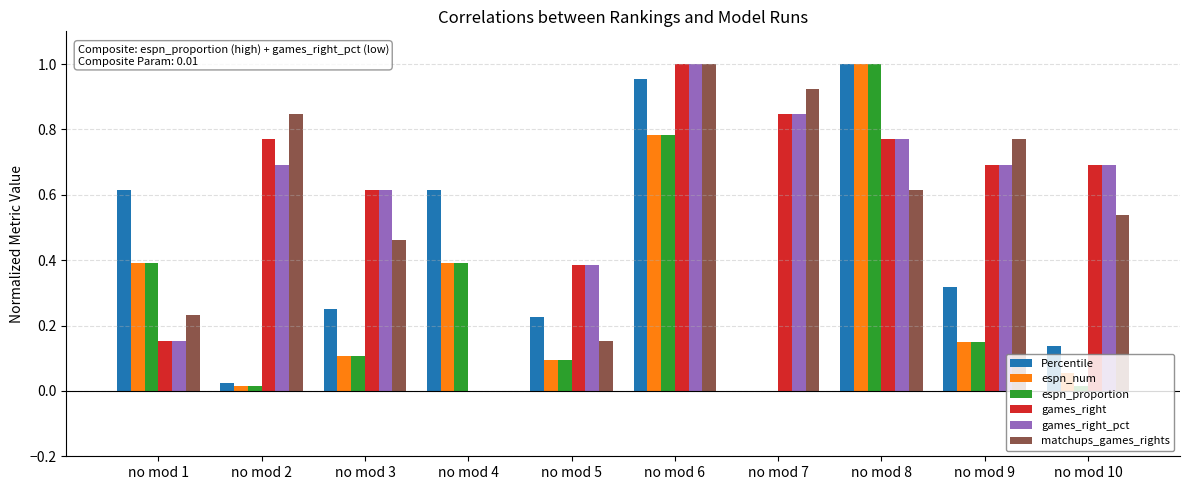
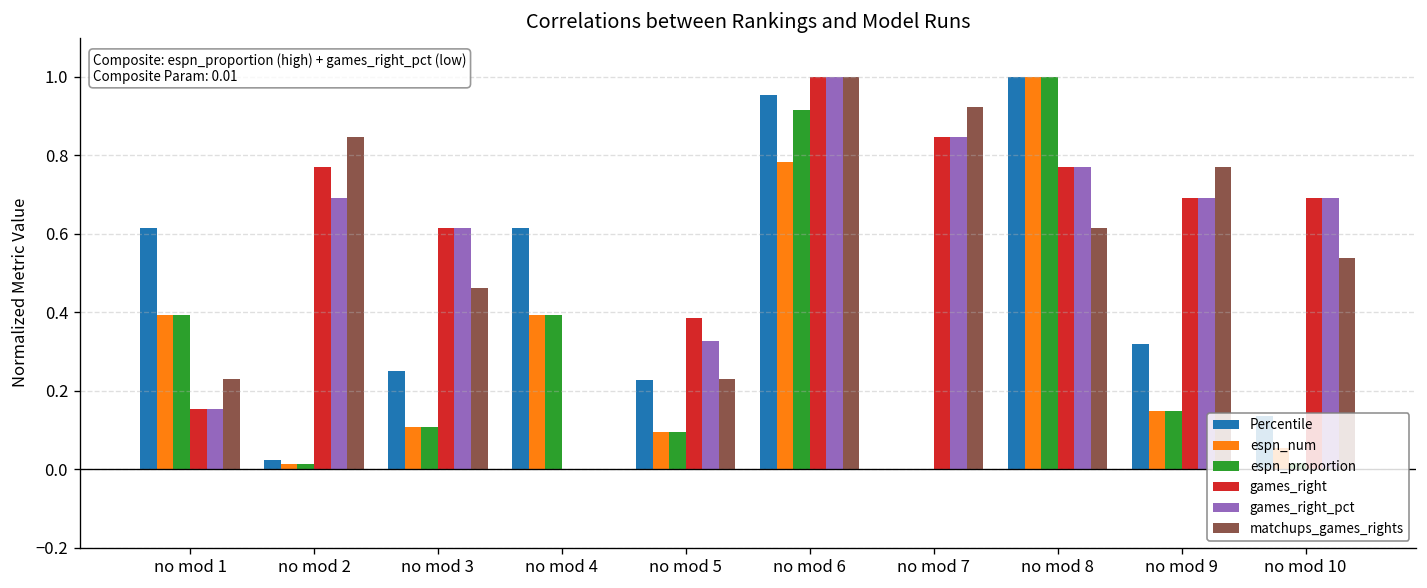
games_right_pct, no mod 5: 0.38 -> 0.33
matchups_games_rights, no mod 5: 0.15 -> 0.23
espn_proportion, no mod 6: 0.78 -> 0.92
